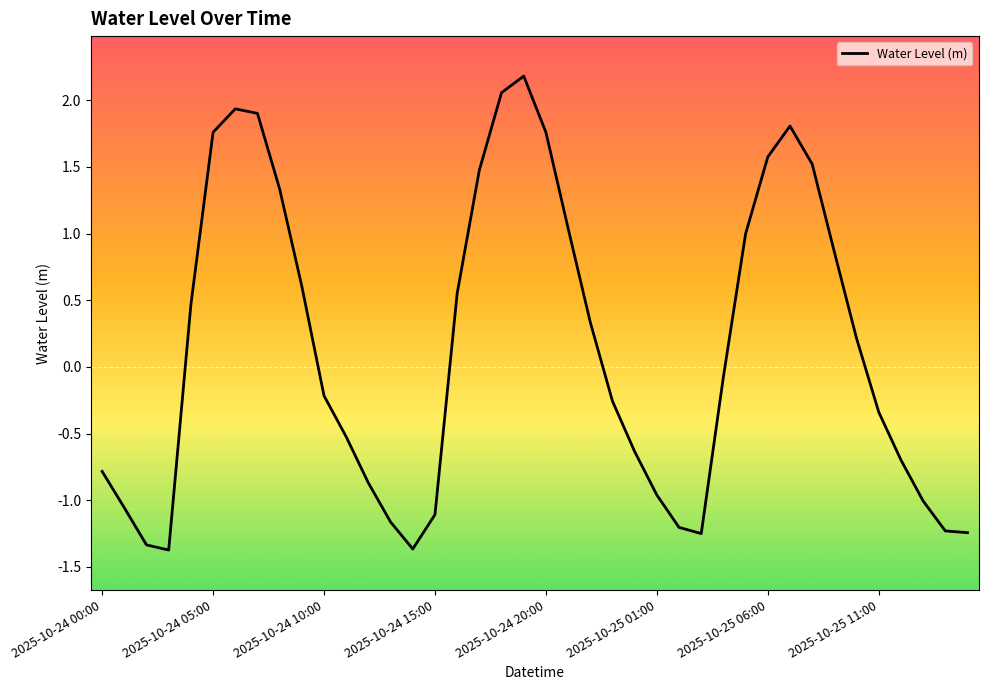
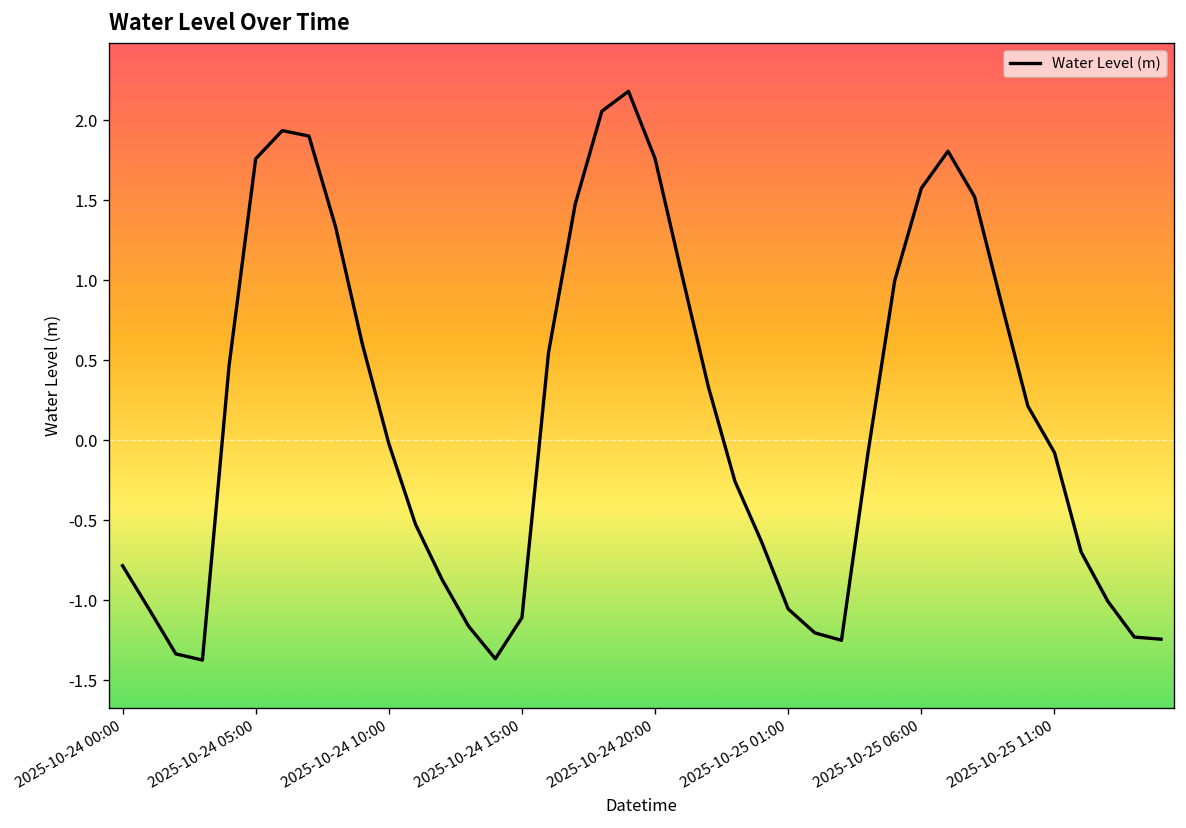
2025-10-24 10:00: -0.22 -> -0.02
2025-10-25 01:00: -0.96 -> -1.06
2025-10-25 11:00: -0.34 -> -0.08
